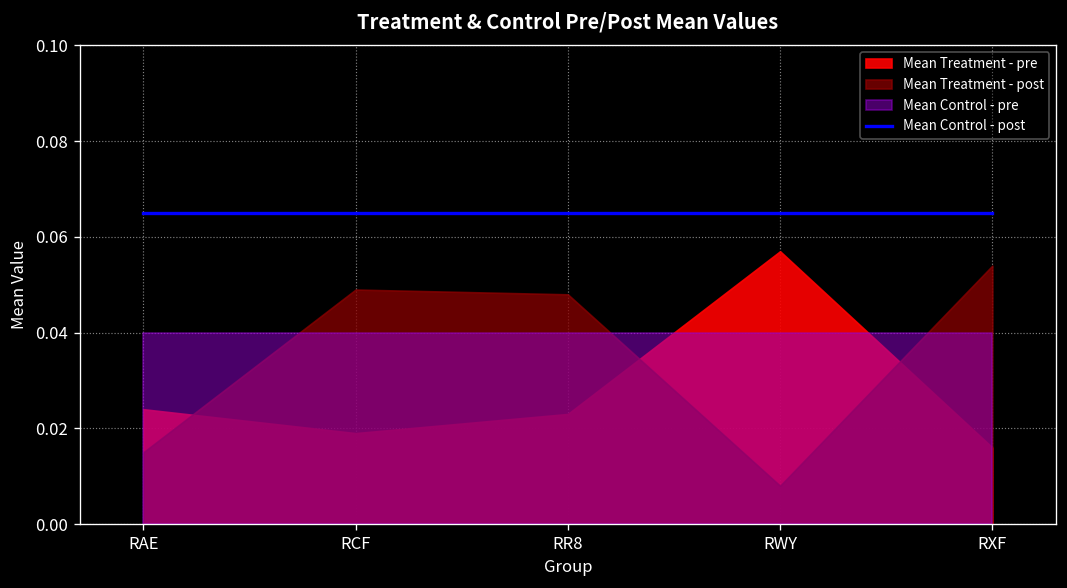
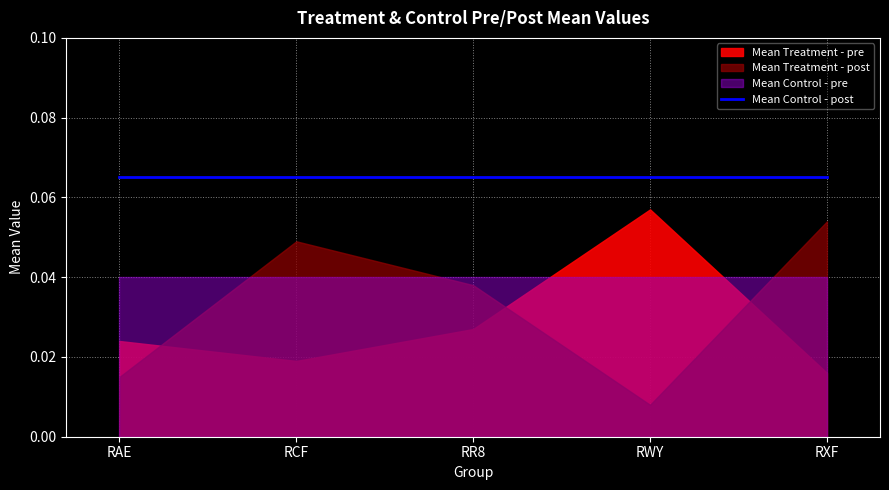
Mean Treatment - pre, RR8: 0.023 -> 0.027
Mean Treatment - post, RR8: 0.048 -> 0.038
